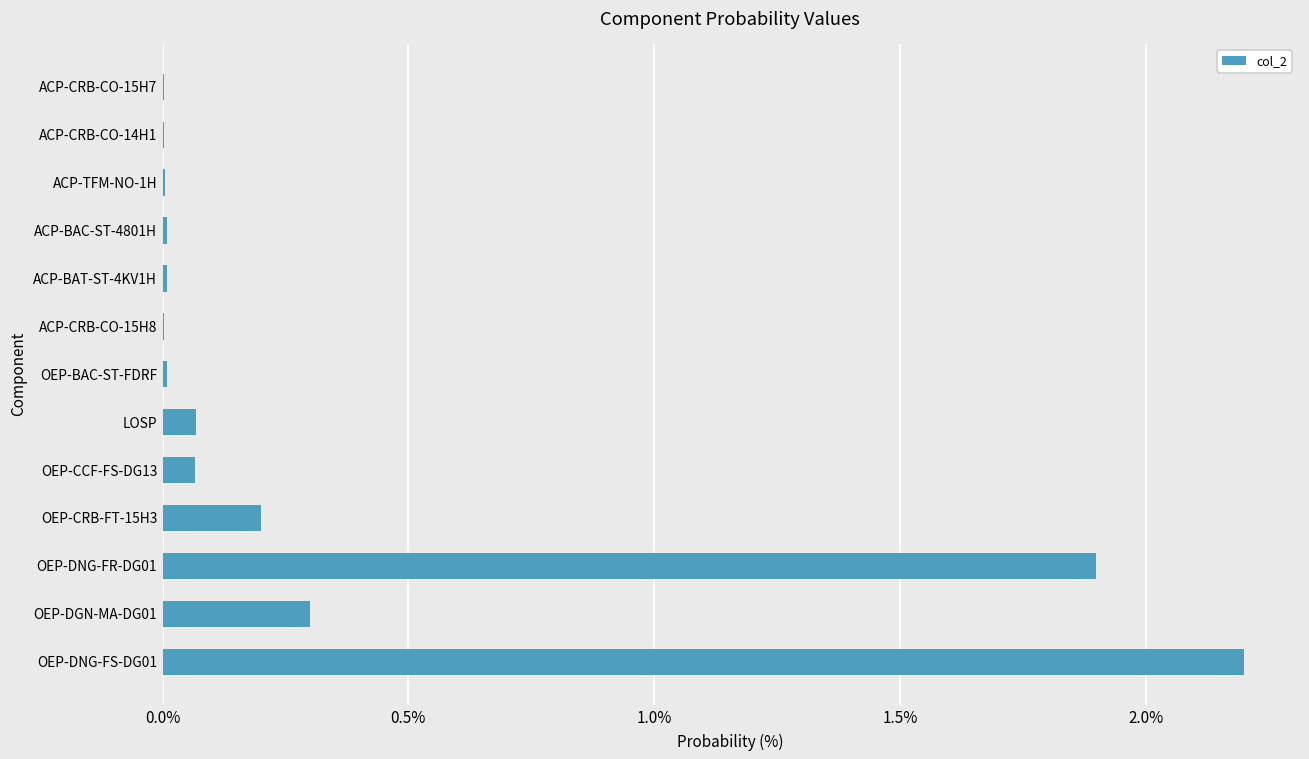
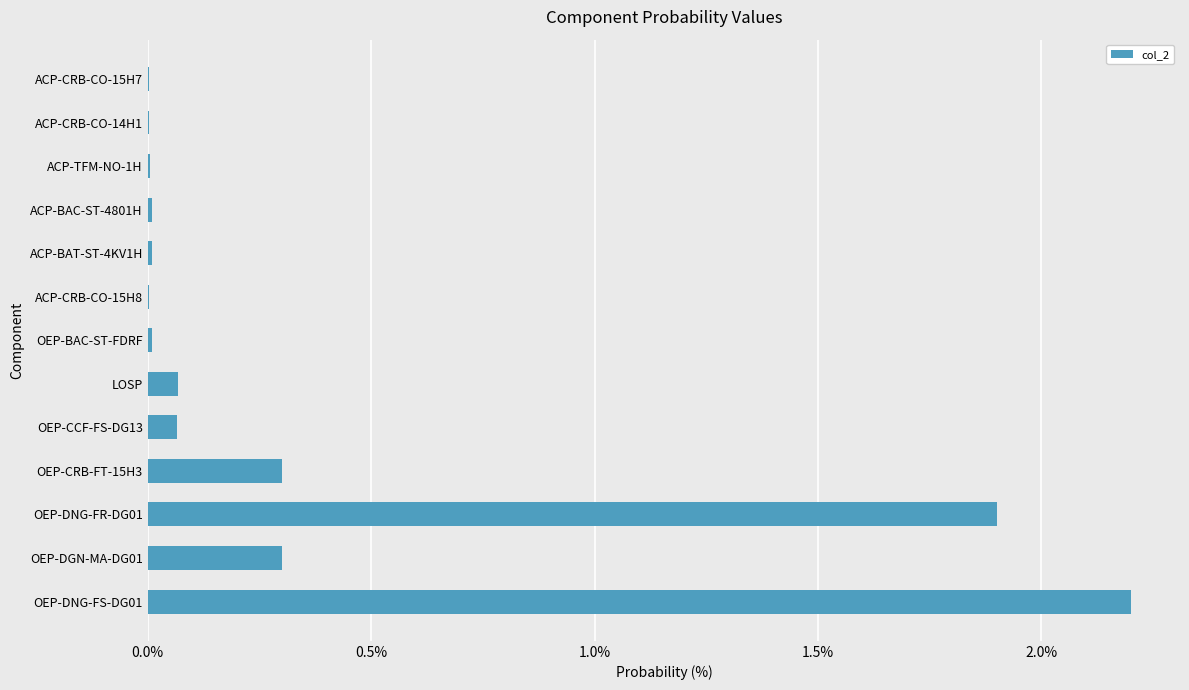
OEP-CRB-FT-15H3: 0.20% -> 0.30%
